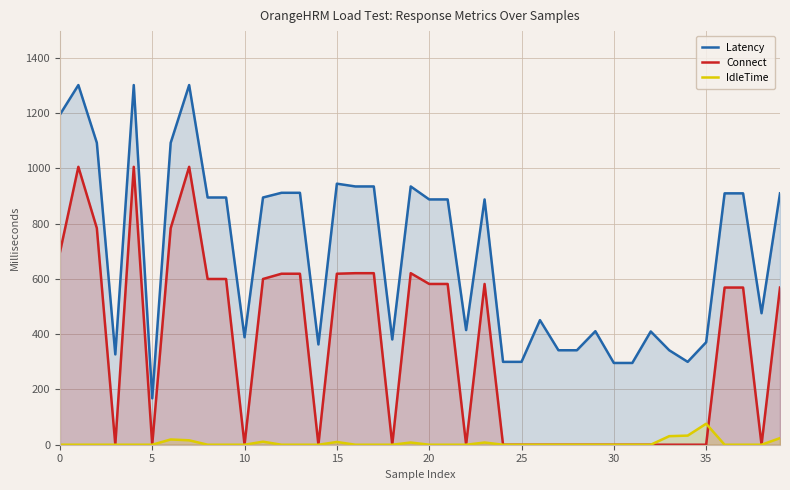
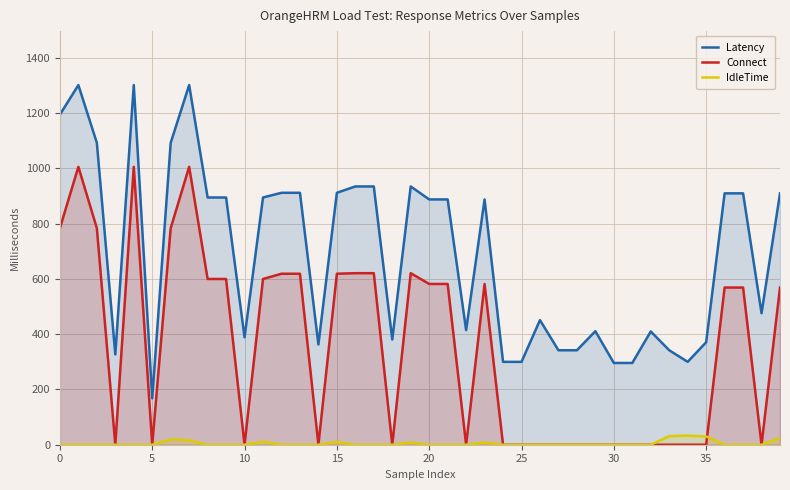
Connect, 0: 700 -> 780
Latency, 15: 950 -> 910
IdleTime, 35: 80 -> 30
